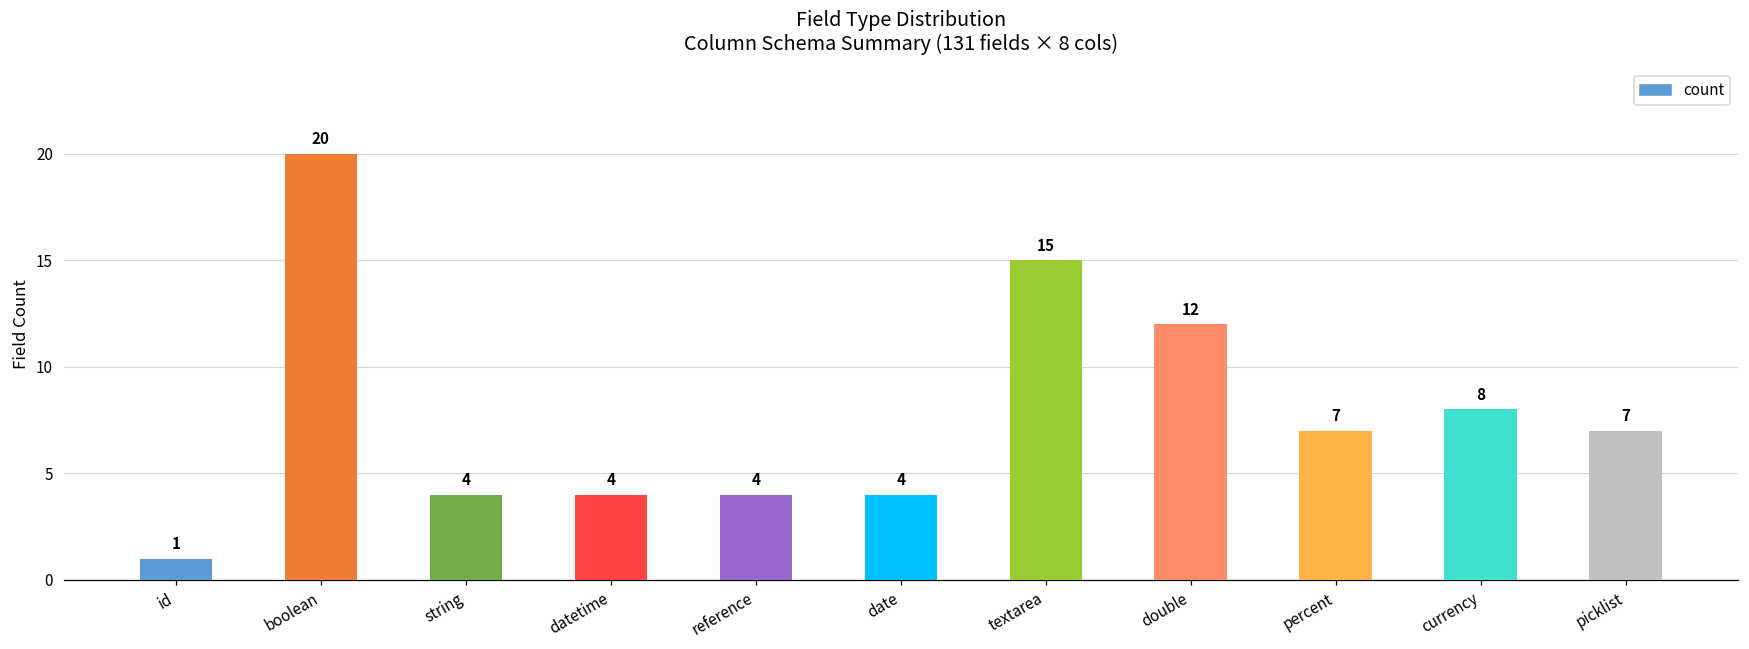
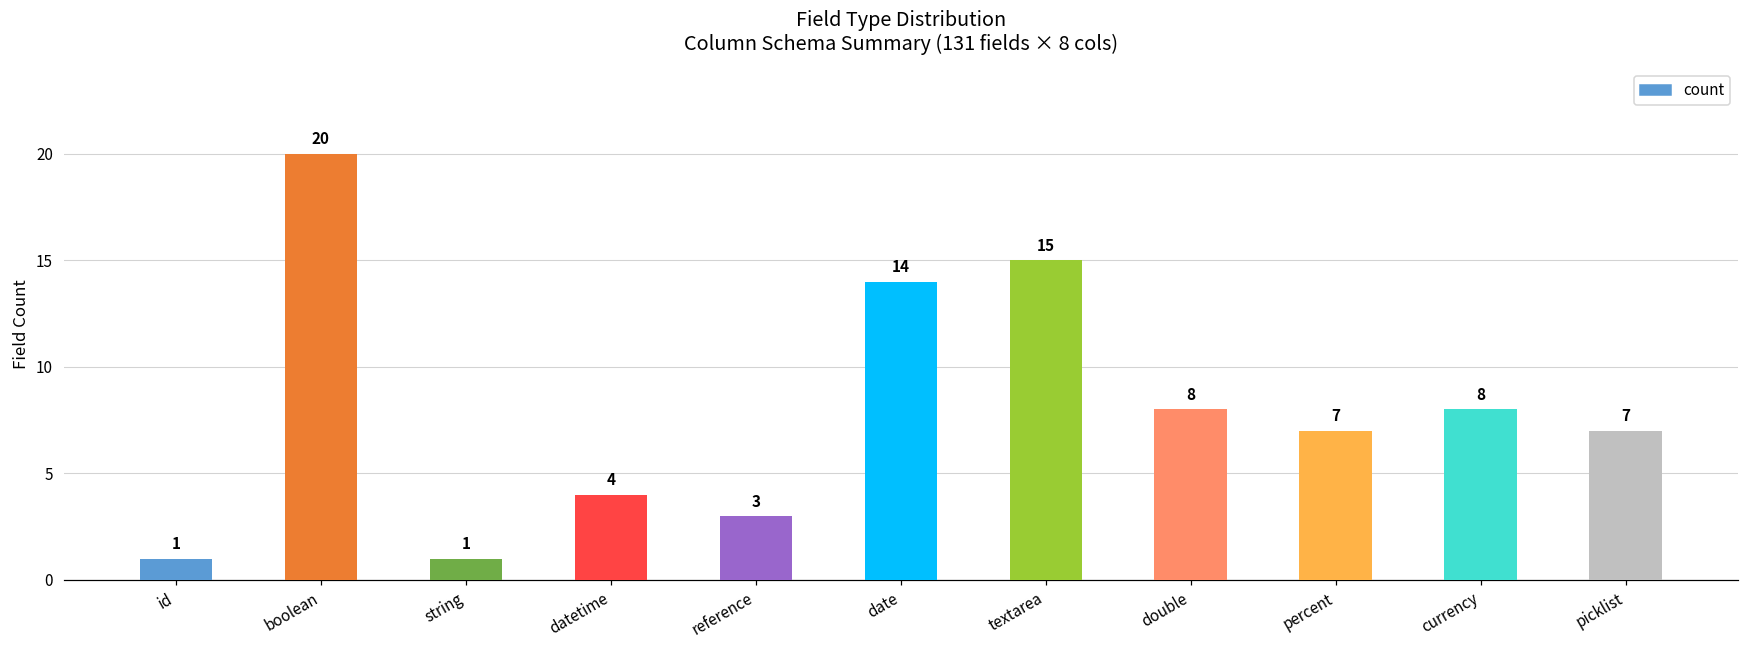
string: 4 -> 1
reference: 4 -> 3
date: 4 -> 14
double: 12 -> 8
